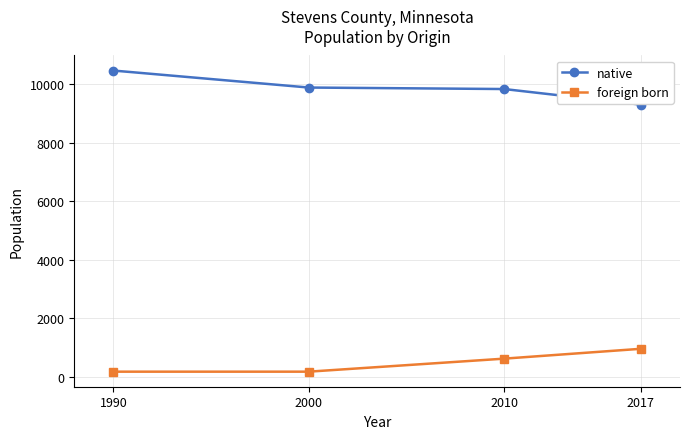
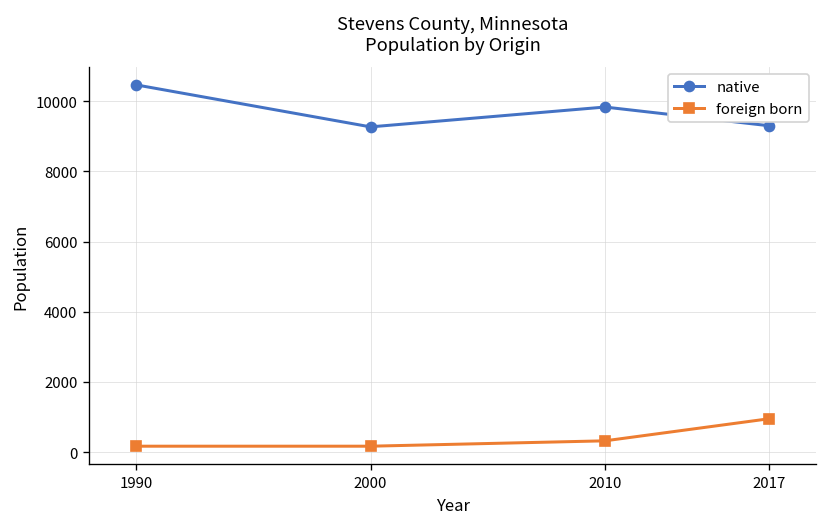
native, 2000: 9900 -> 9300
foreign born, 2010: 600 -> 300
